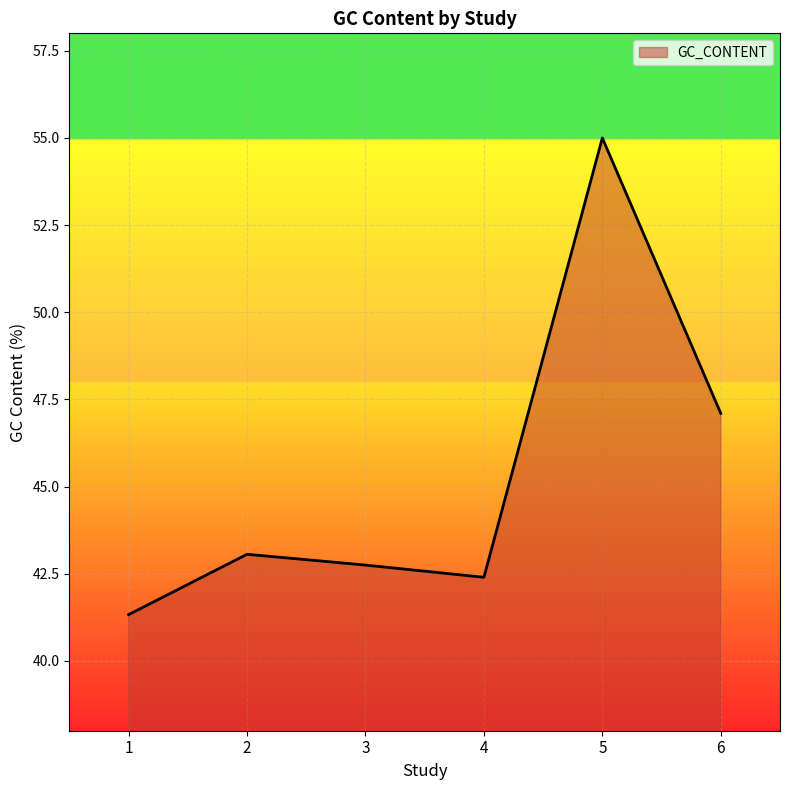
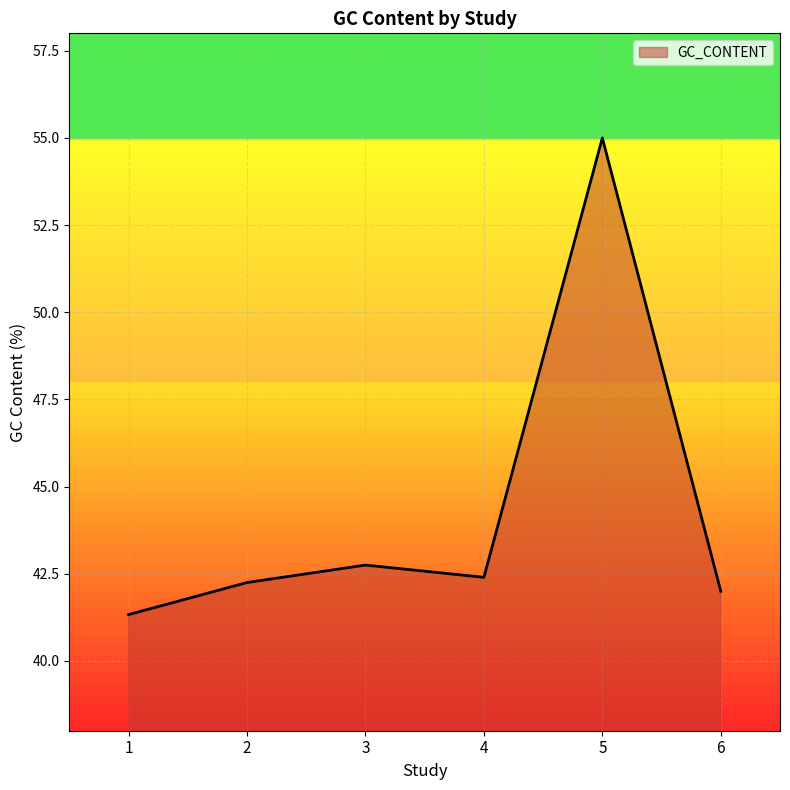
2: 43.1 -> 42.3
6: 47.1 -> 42.0
